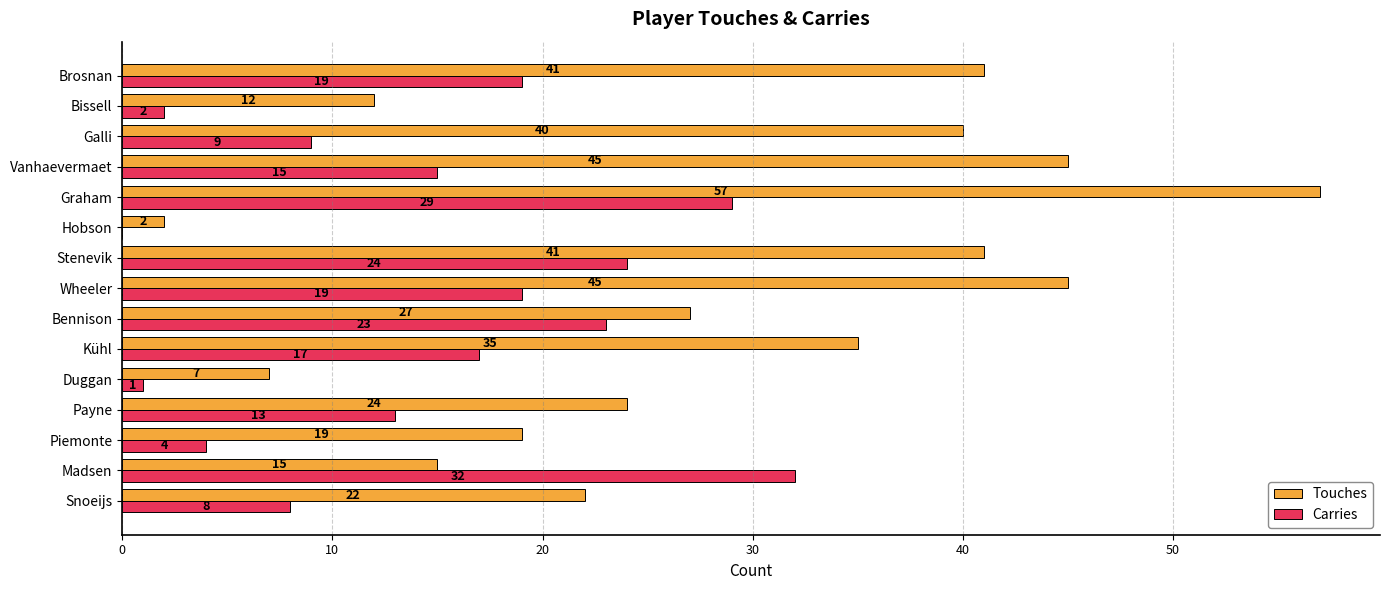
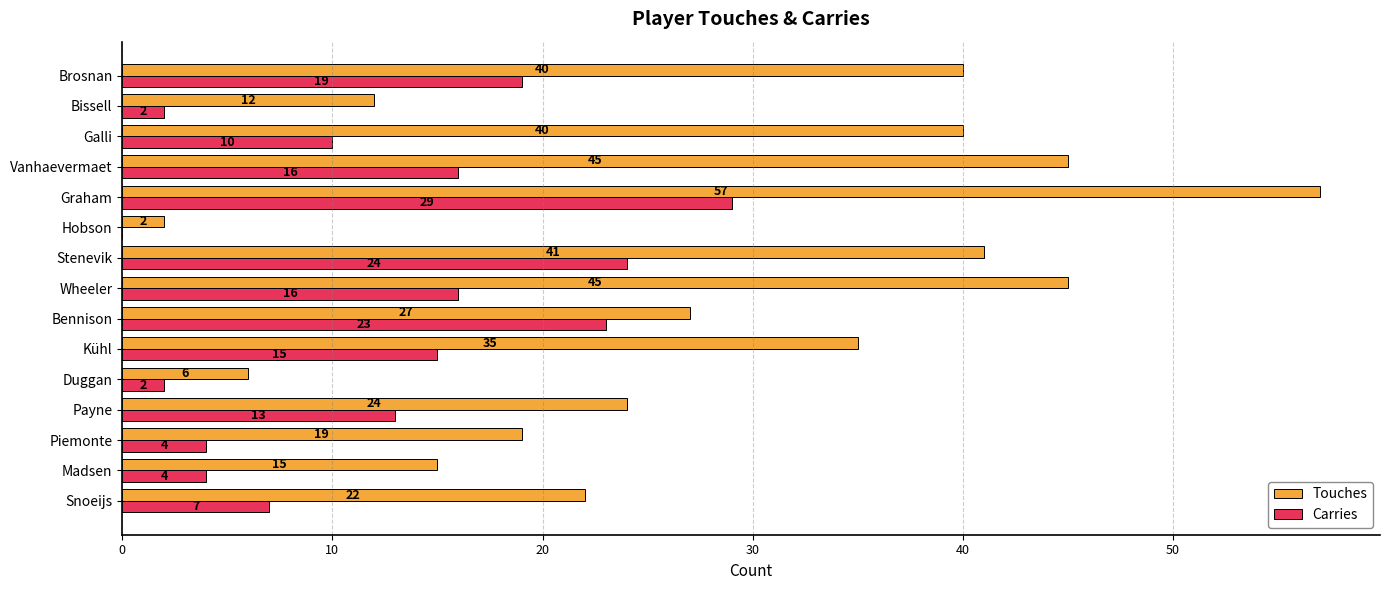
Touches, Brosnan: 41 -> 40
Carries, Galli: 9 -> 10
Carries, Vanhaevermaet: 15 -> 16
Carries, Wheeler: 19 -> 16
Carries, Kühl: 17 -> 15
Touches, Duggan: 7 -> 6
Carries, Duggan: 1 -> 2
Carries, Madsen: 32 -> 4
Carries, Snoeijs: 8 -> 7
